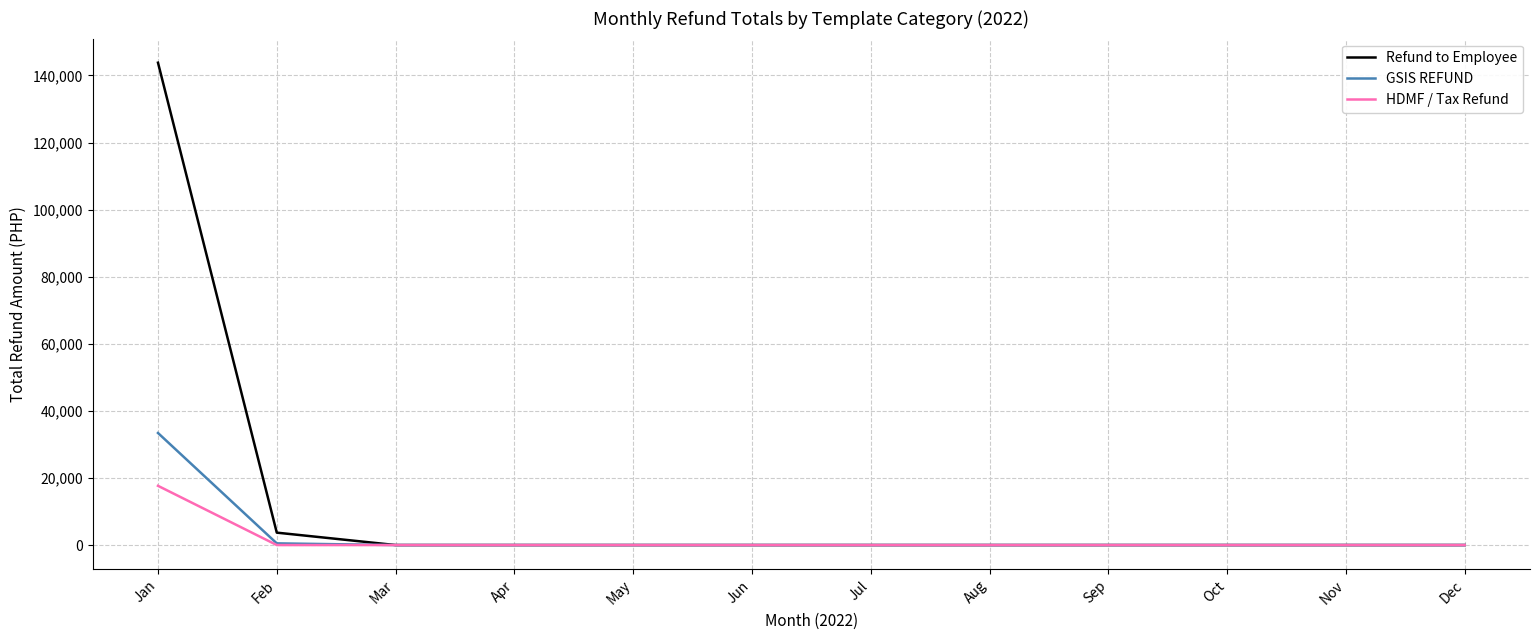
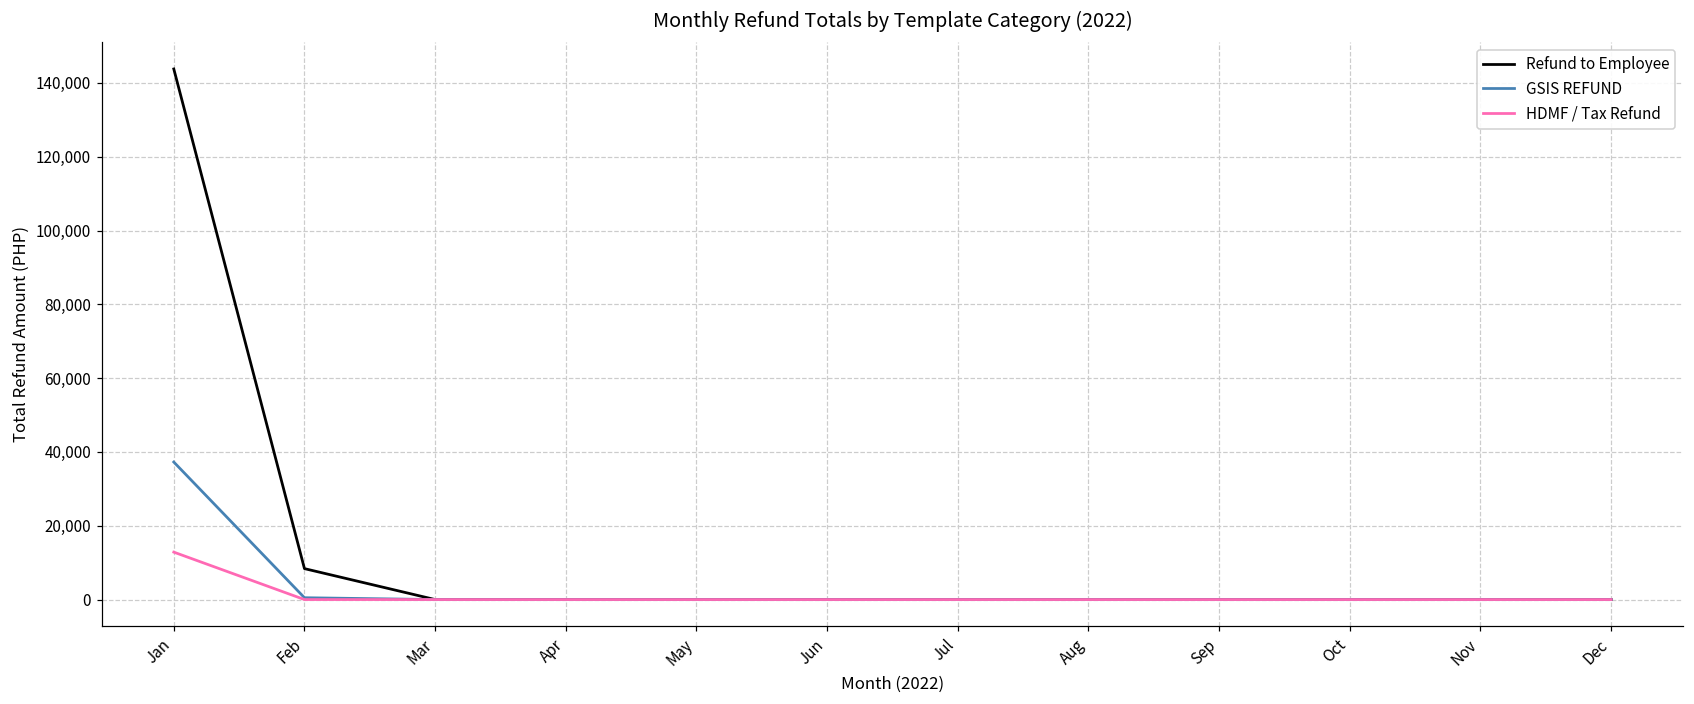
GSIS REFUND, Jan: 33,000 -> 37,000
HDMF / Tax Refund, Jan: 18,000 -> 13,000
Refund to Employee, Feb: 4,000 -> 8,000
